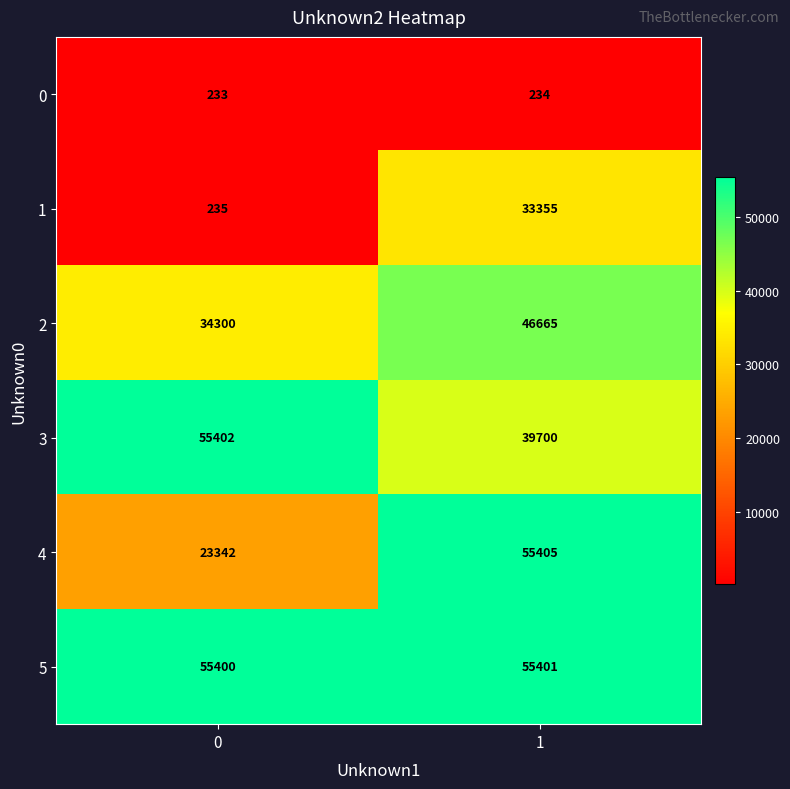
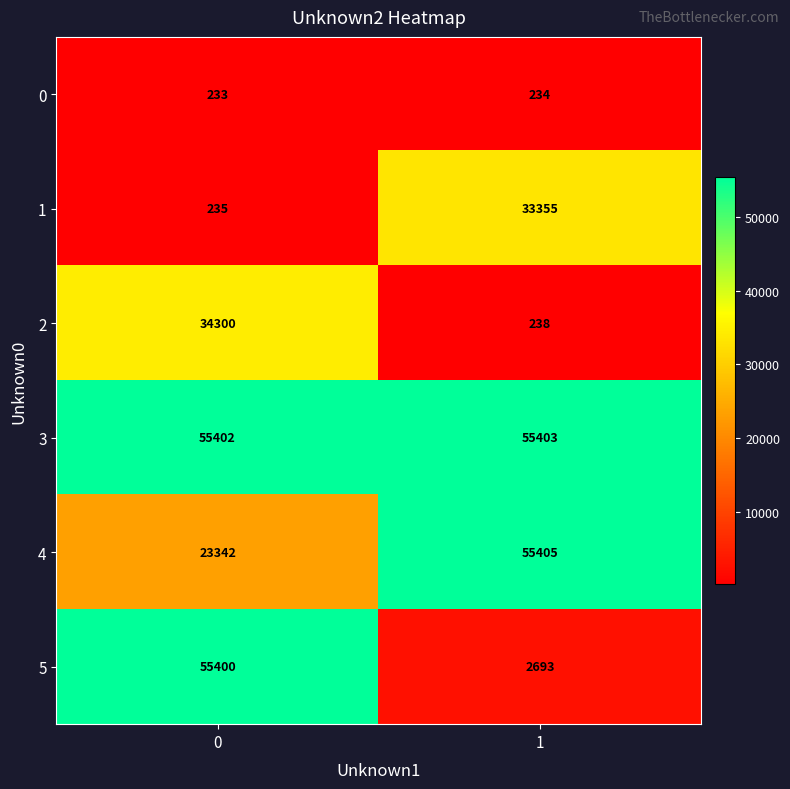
2, 1: 46665 -> 238
3, 1: 39700 -> 55403
5, 1: 55401 -> 2693
